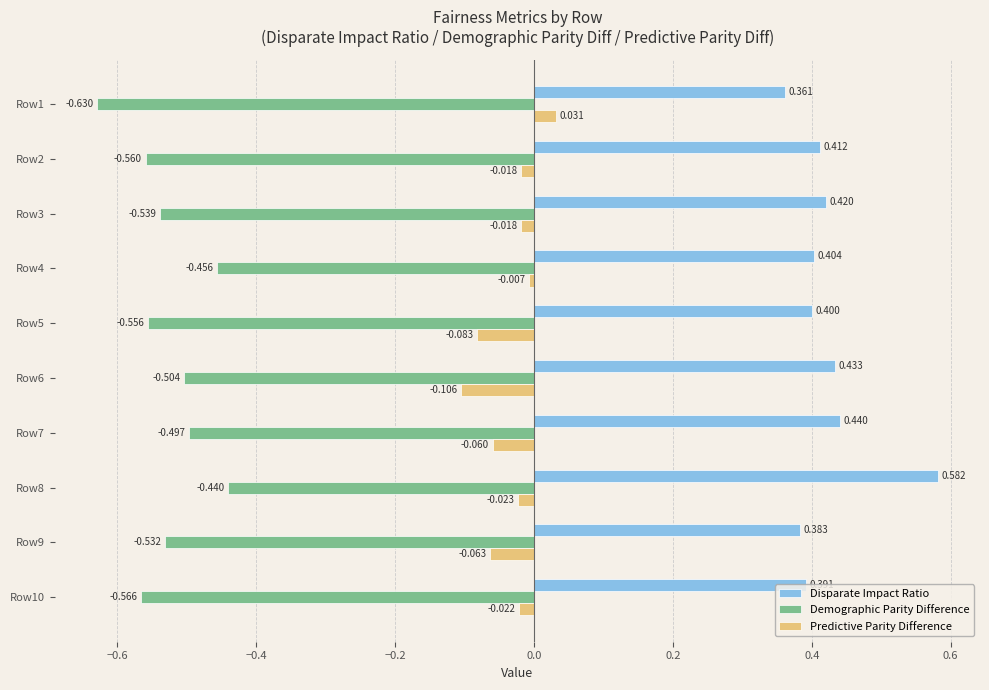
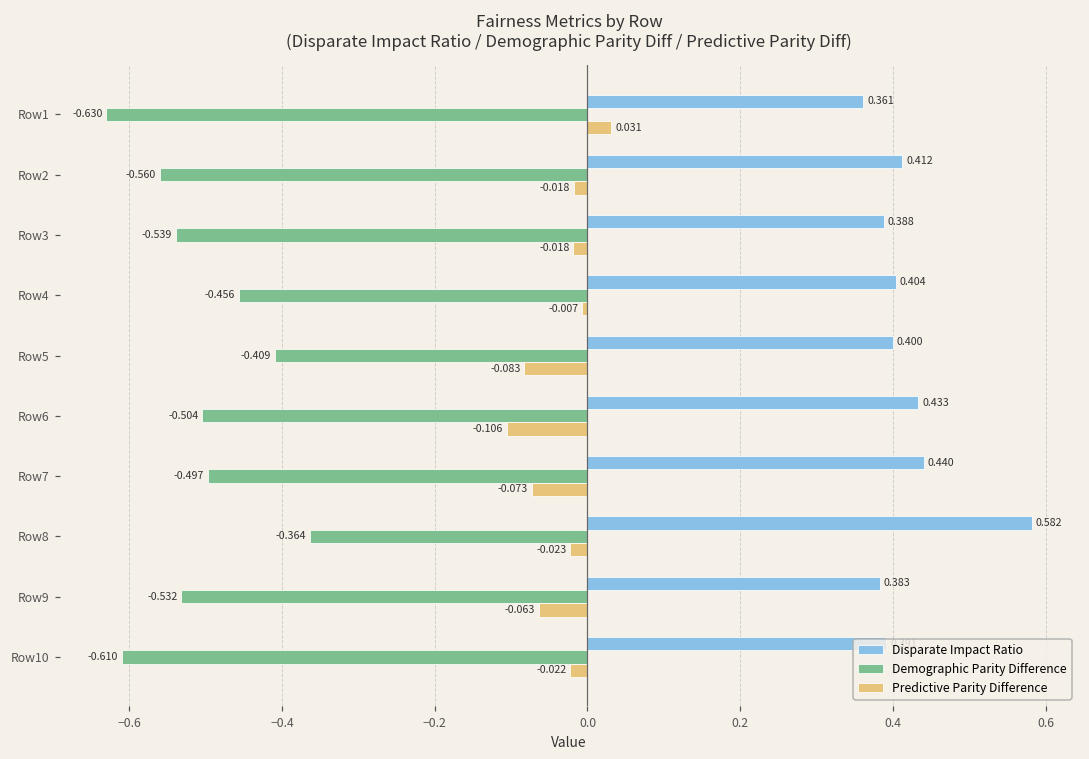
Disparate Impact Ratio, Row3: 0.420 -> 0.388
Demographic Parity Difference, Row5: -0.556 -> -0.409
Predictive Parity Difference, Row7: -0.060 -> -0.073
Demographic Parity Difference, Row8: -0.440 -> -0.364
Demographic Parity Difference, Row10: -0.566 -> -0.610
